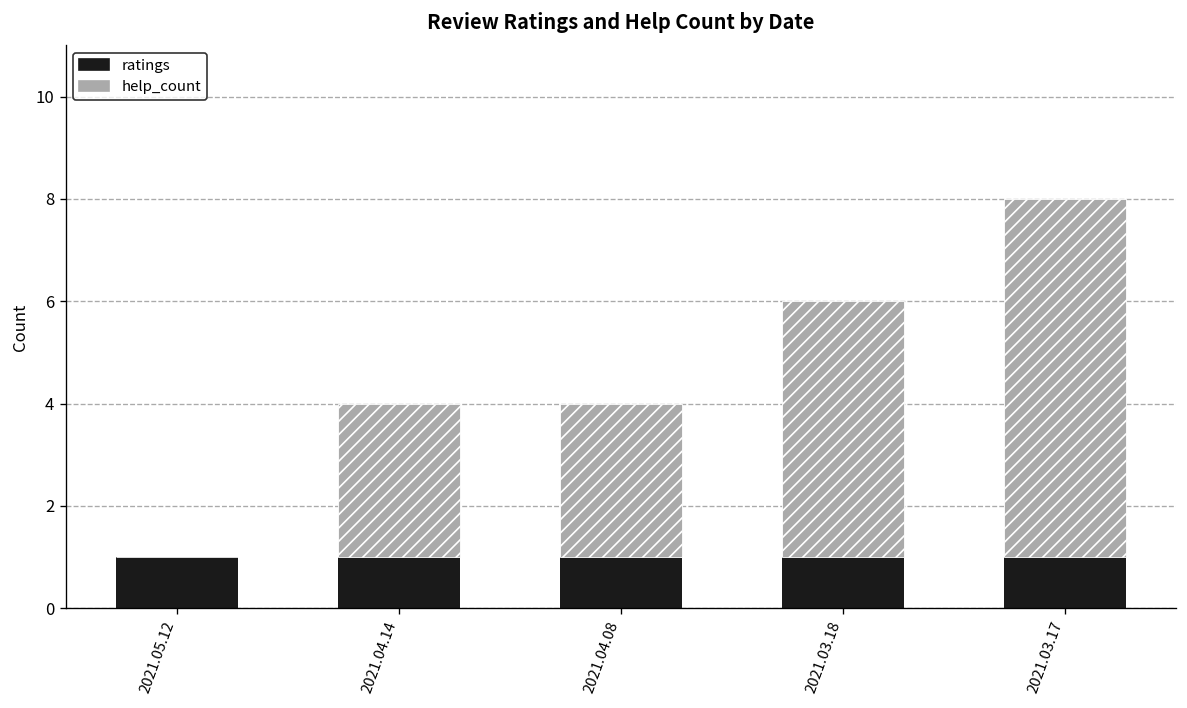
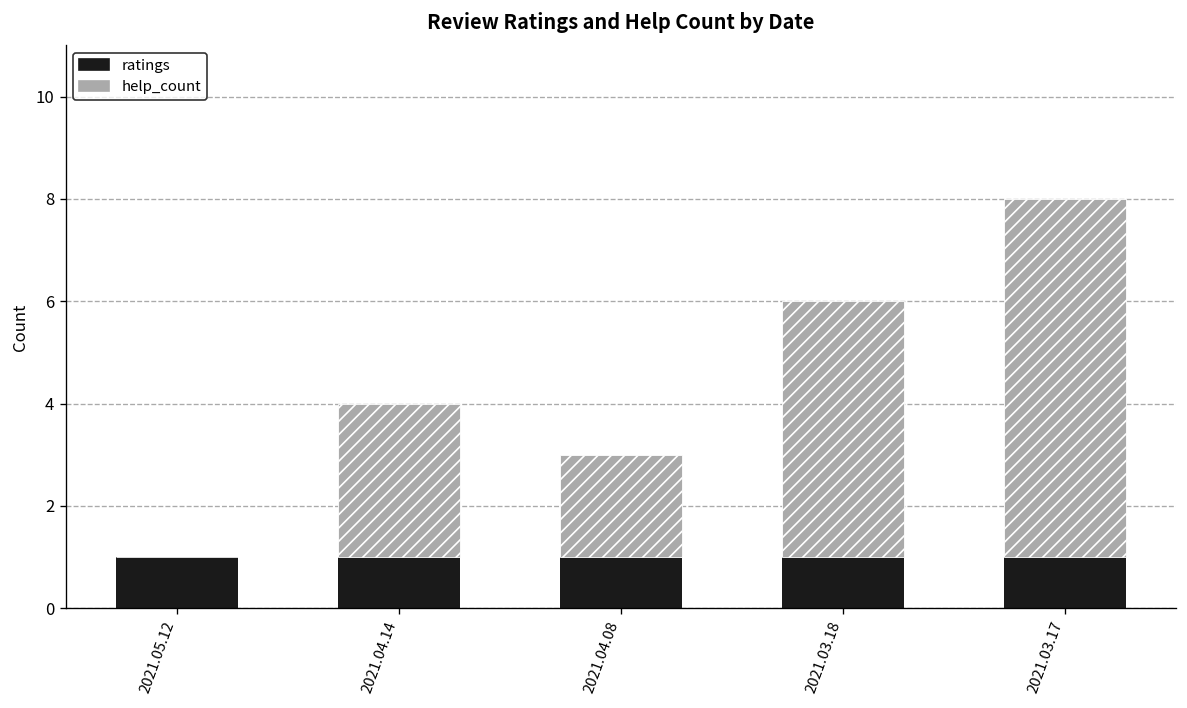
help_count, 2021.04.08: 3 -> 2
